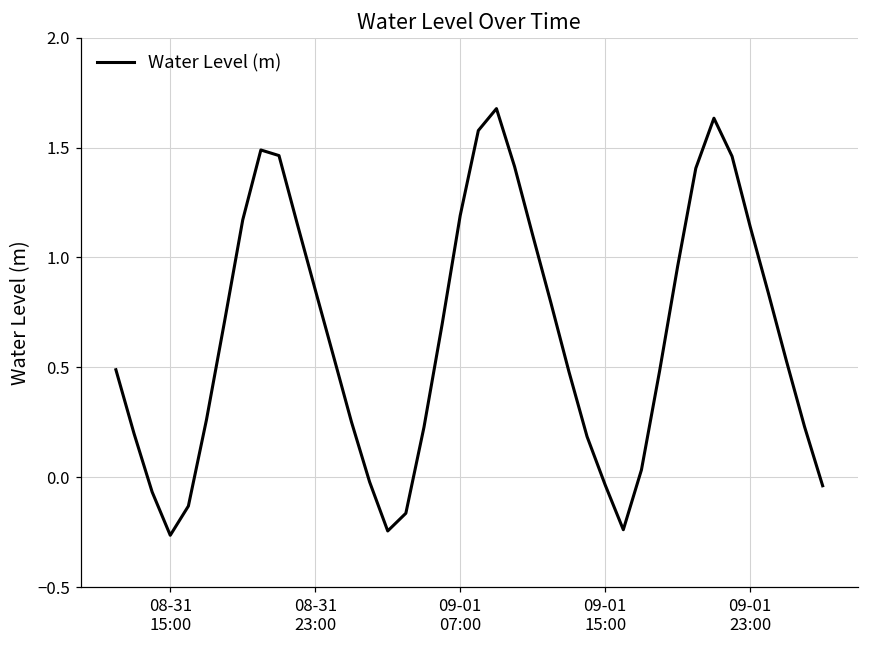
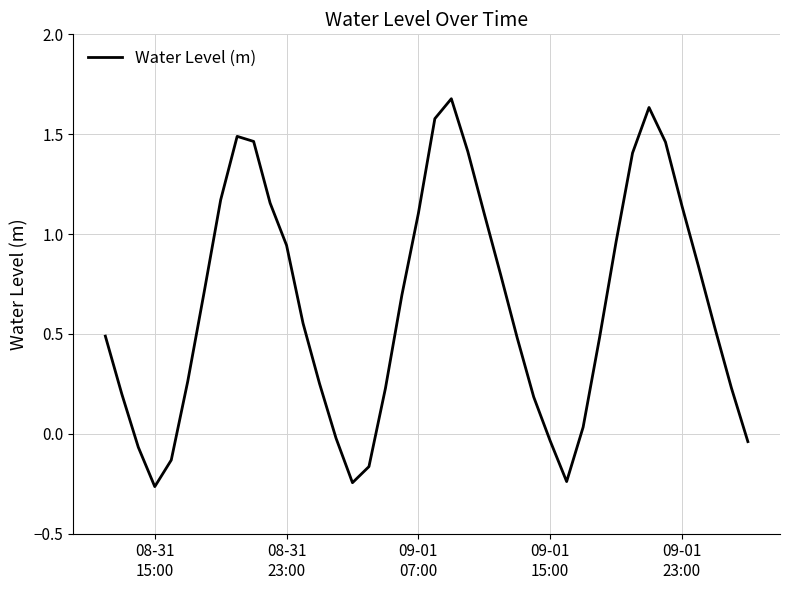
08-31 23:00: 0.85 -> 0.94
09-01 07:00: 1.19 -> 1.10
